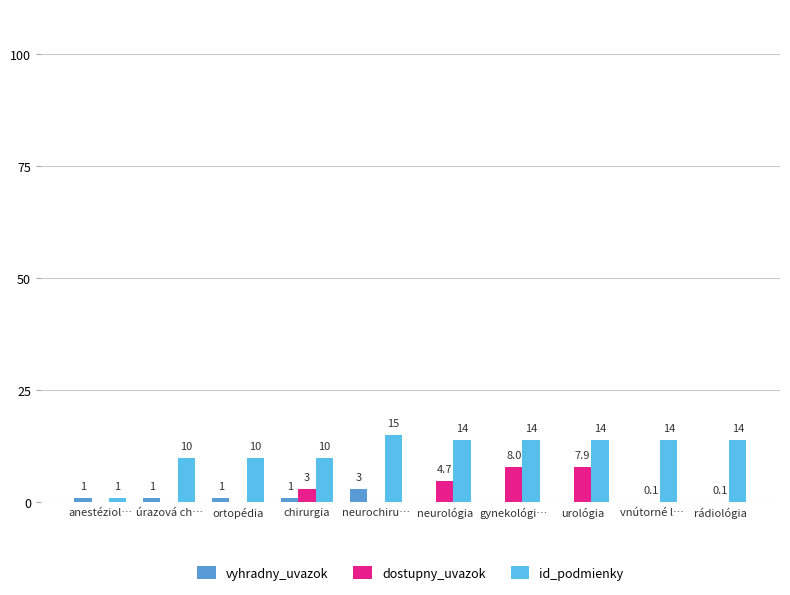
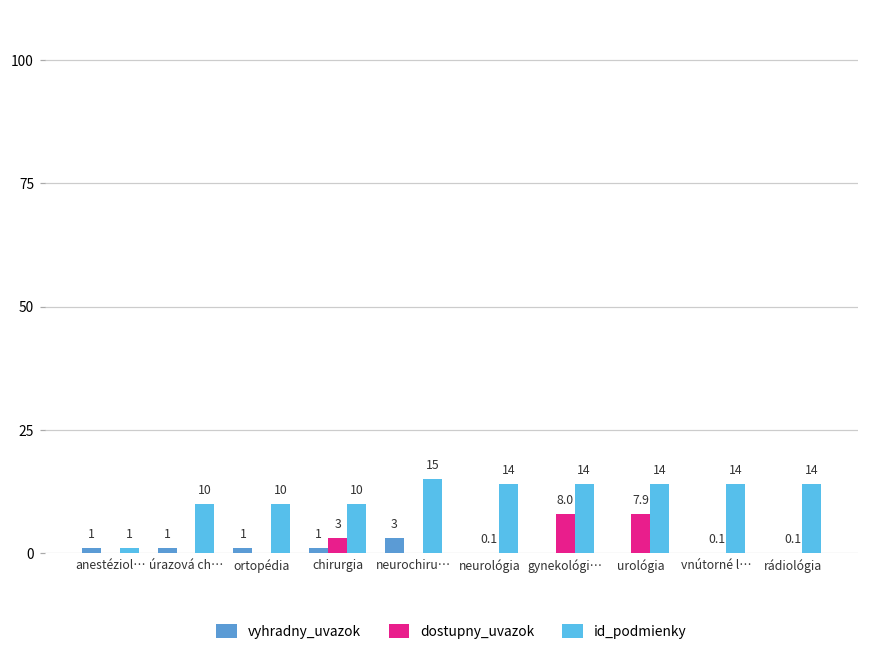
dostupny_uvazok, neurológia: 4.7 -> 0.1
